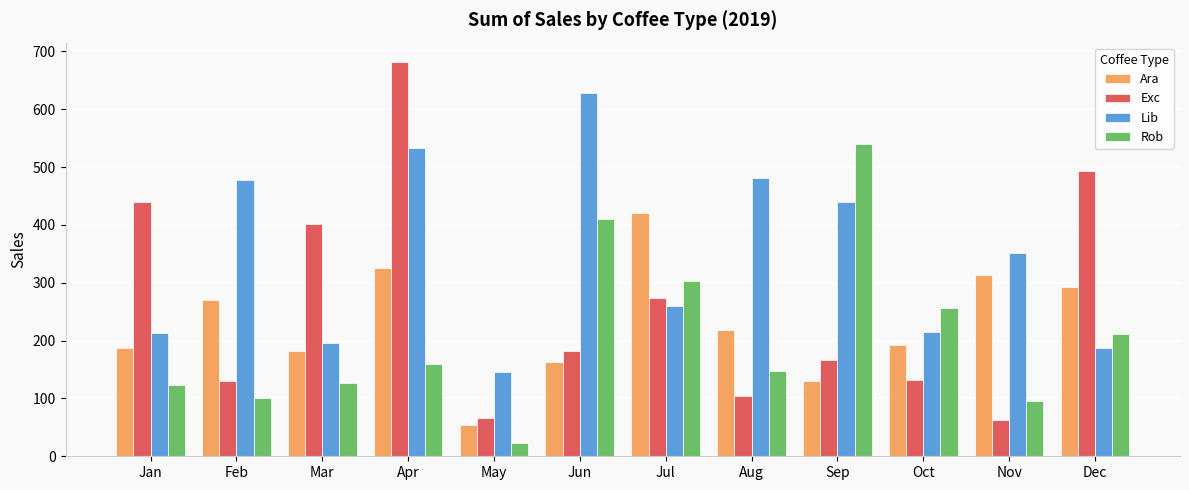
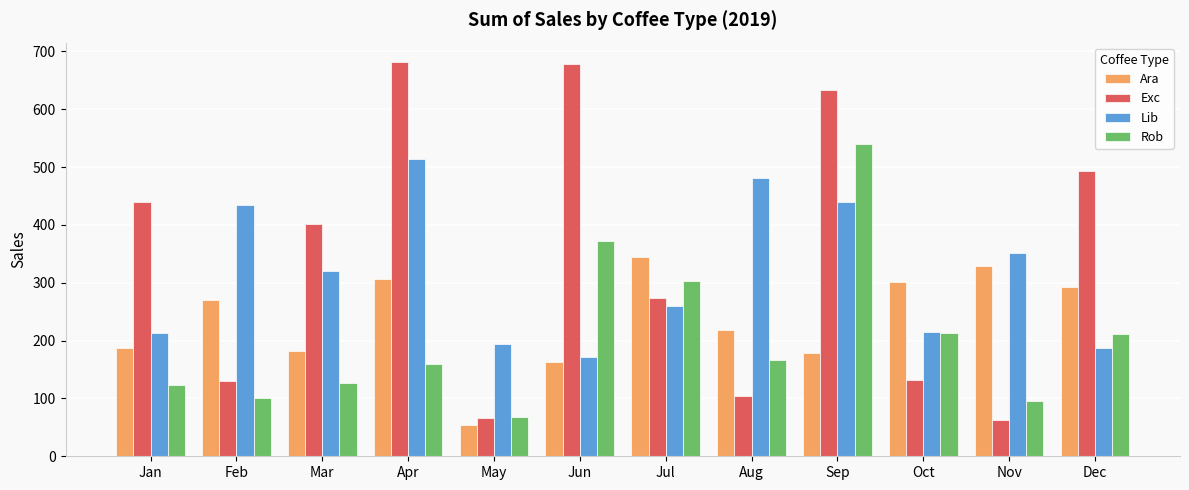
Lib, Feb: 480 -> 430
Lib, Mar: 200 -> 320
Ara, Apr: 320 -> 310
Lib, Apr: 530 -> 510
Lib, May: 150 -> 190
Rob, May: 20 -> 70
Exc, Jun: 180 -> 680
Lib, Jun: 630 -> 170
Rob, Jun: 410 -> 370
Ara, Jul: 420 -> 350
Rob, Aug: 150 -> 170
Ara, Sep: 130 -> 180
Exc, Sep: 170 -> 630
Ara, Oct: 190 -> 300
Rob, Oct: 260 -> 210
Ara, Nov: 310 -> 330
